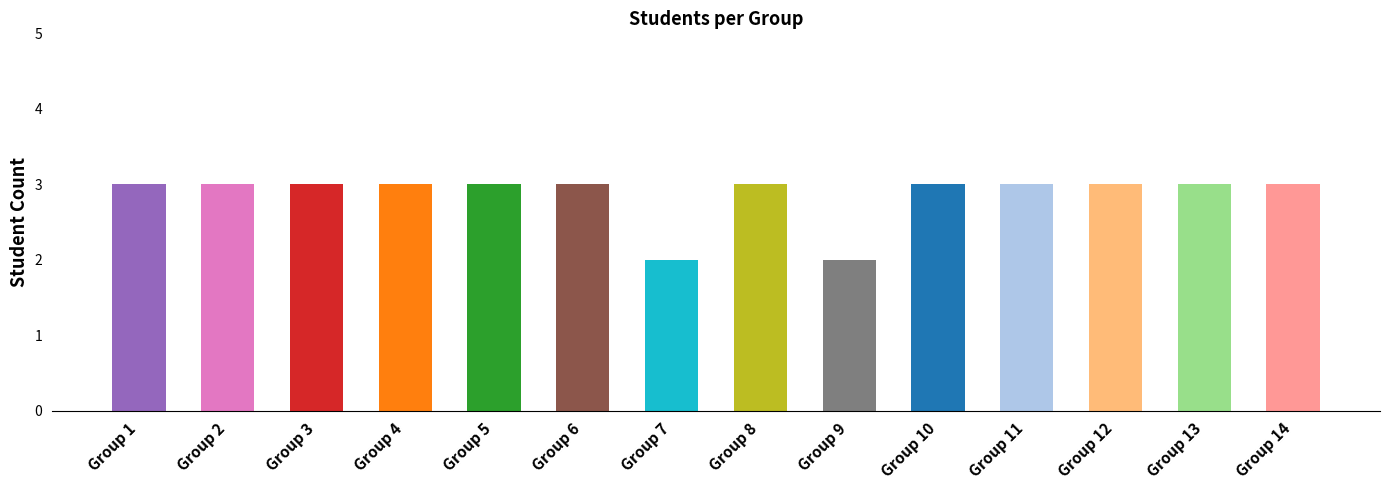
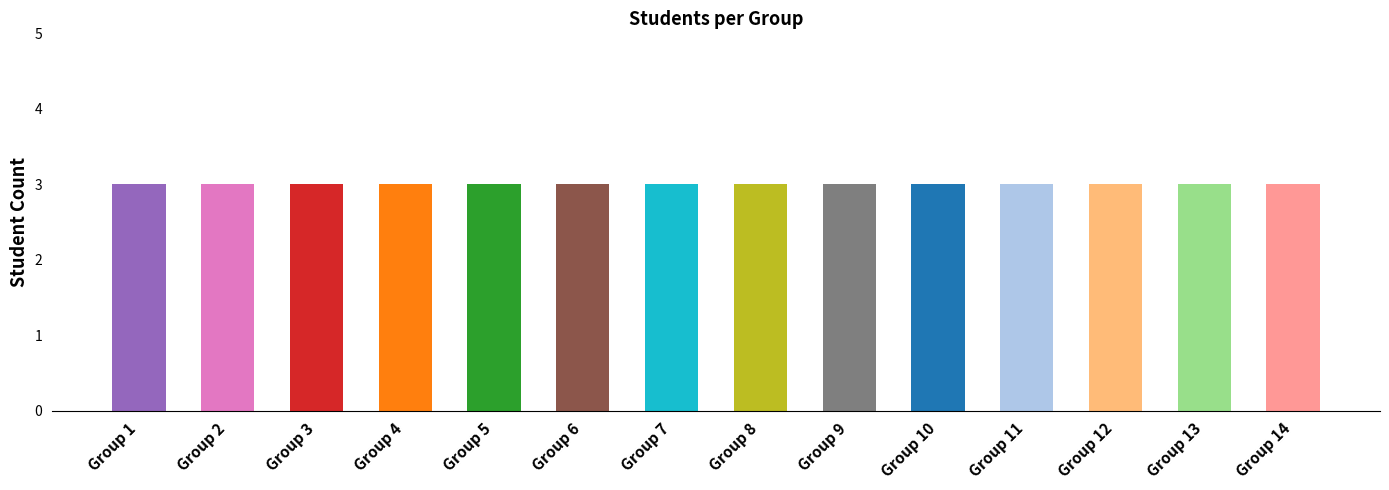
Group 7: 2 -> 3
Group 9: 2 -> 3
